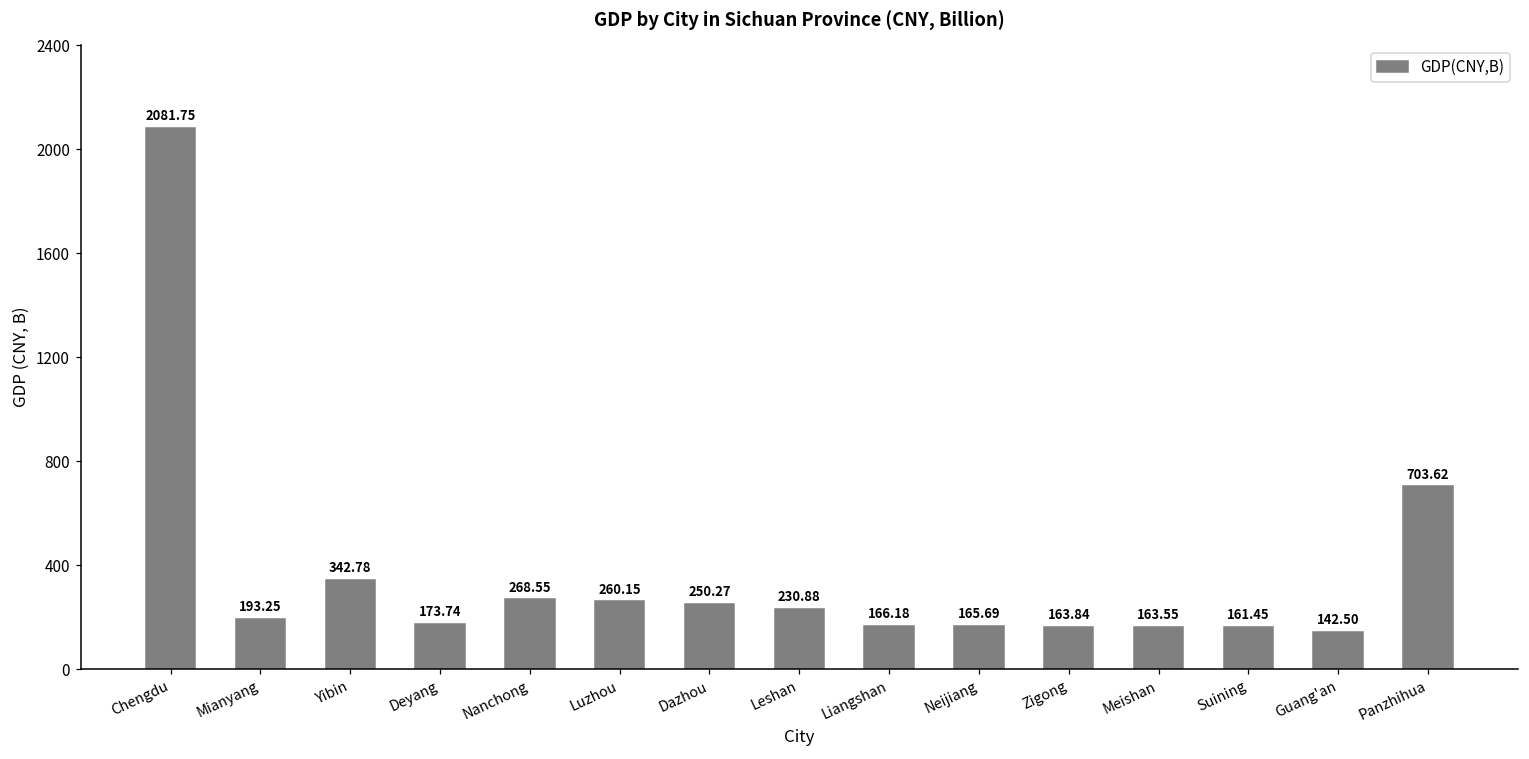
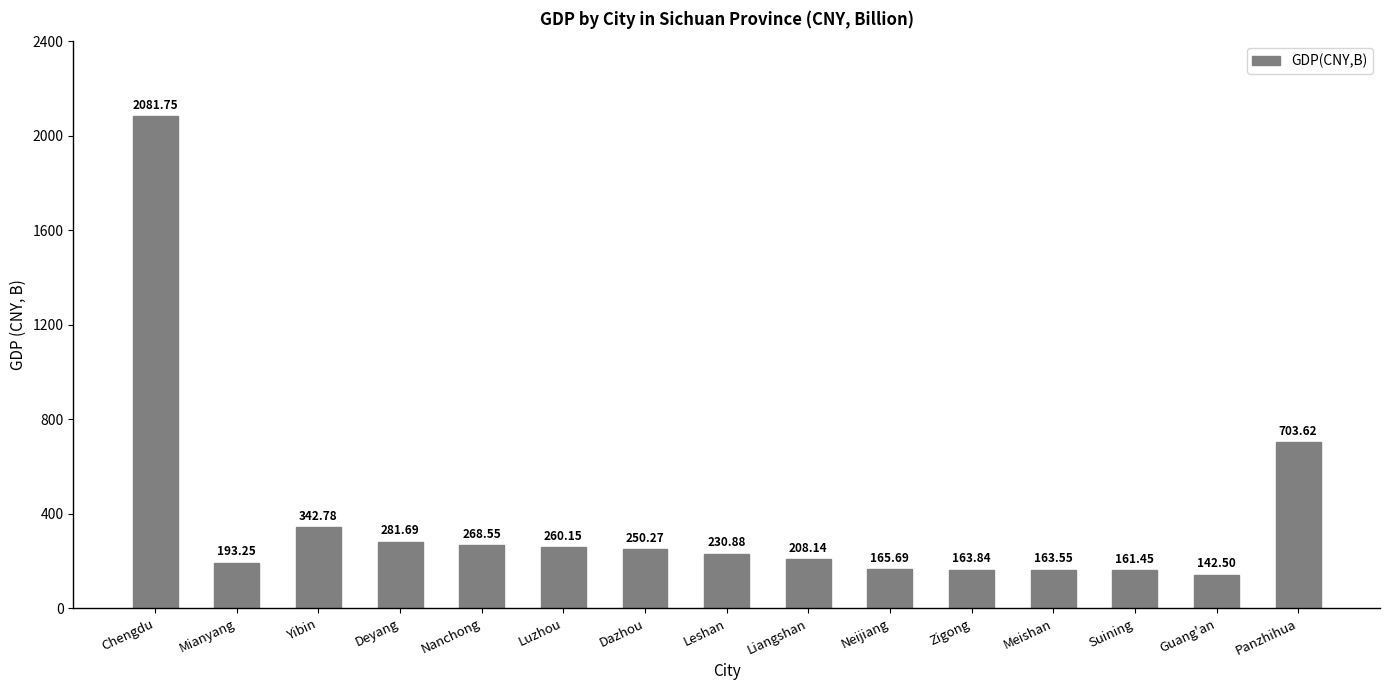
Deyang: 173.74 -> 281.69
Liangshan: 166.18 -> 208.14
